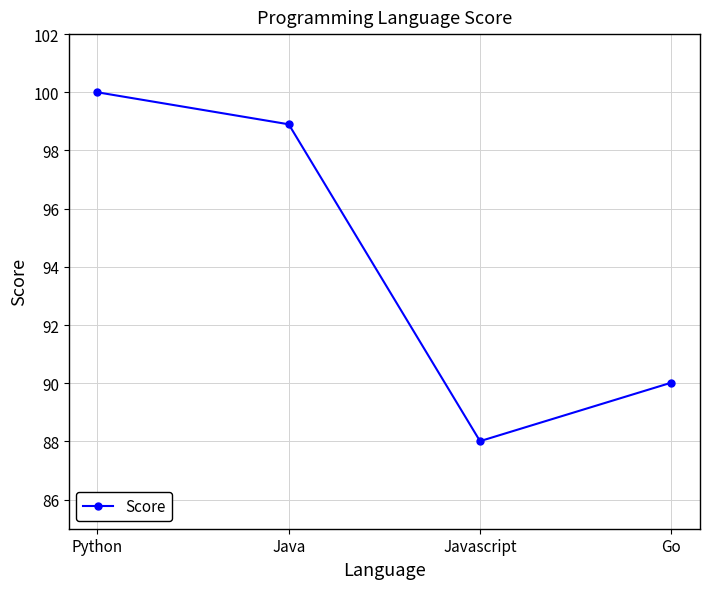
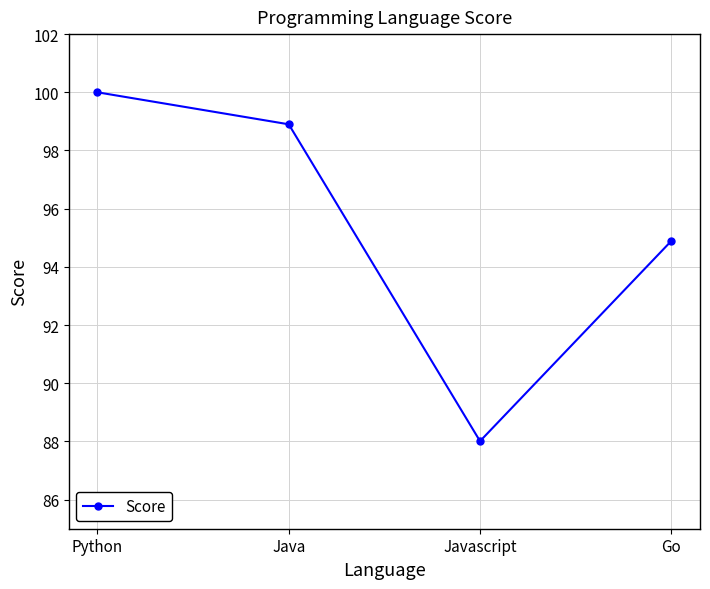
Go: 90.0 -> 94.9
